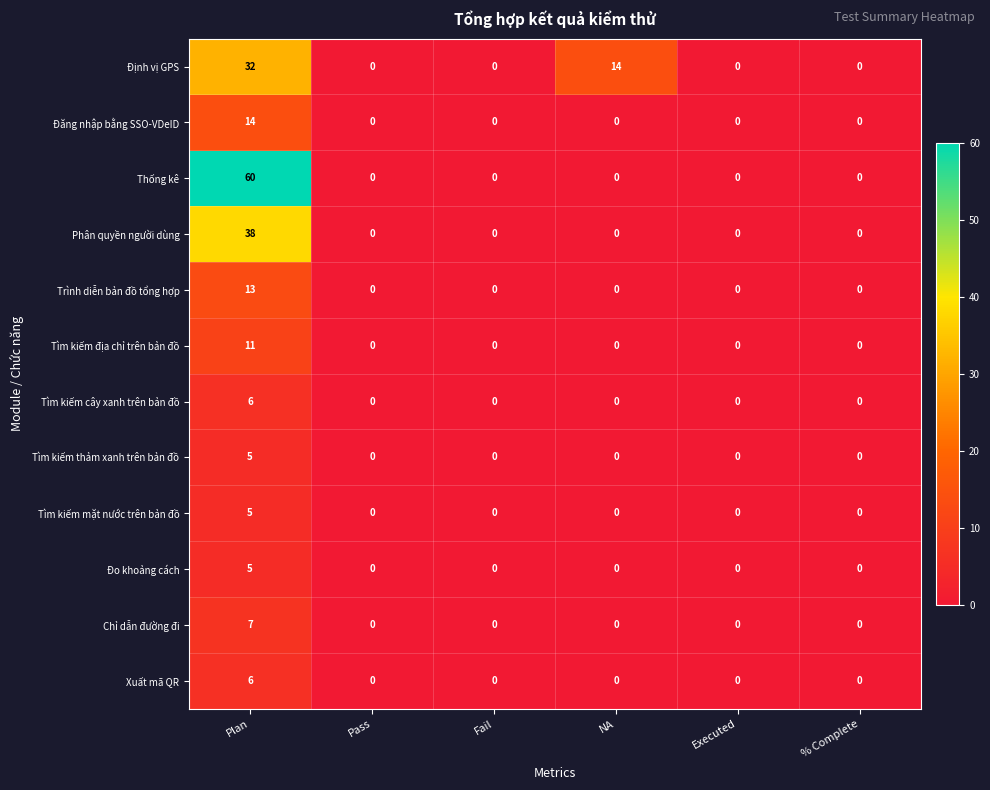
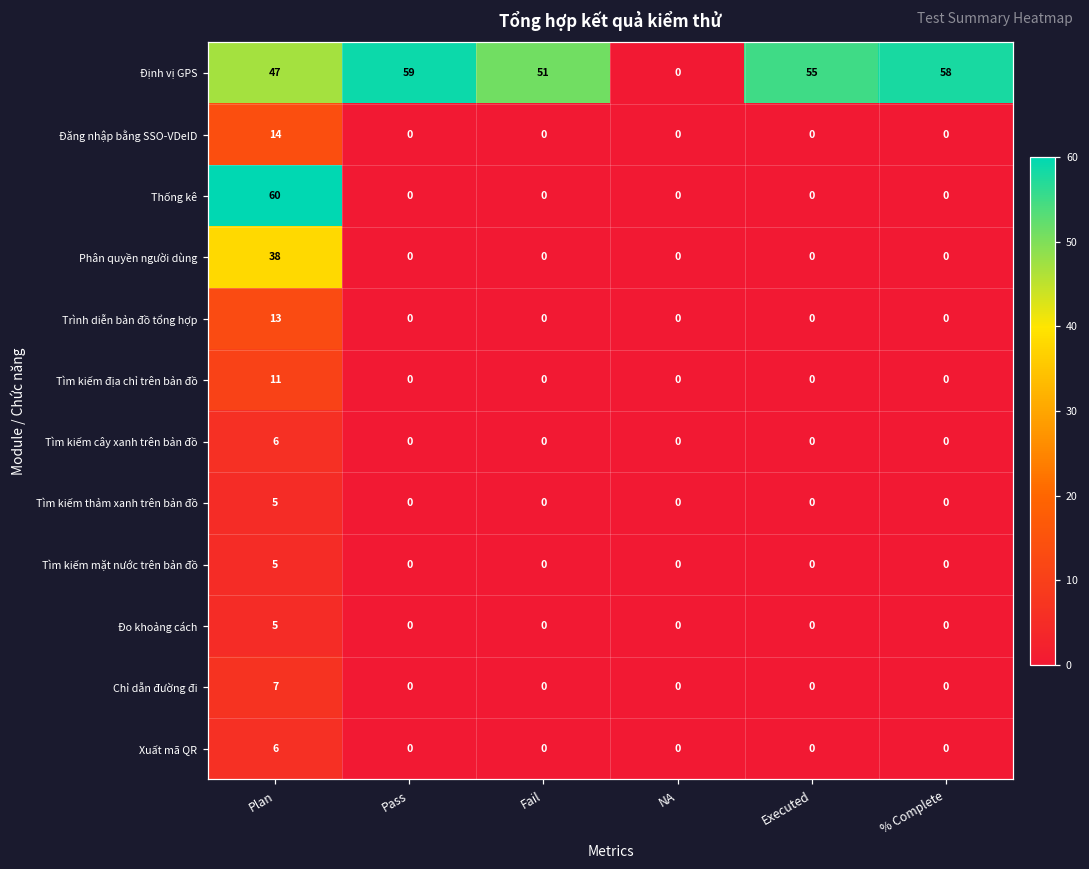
Định vị GPS, Plan: 32 -> 47
Định vị GPS, Pass: 0 -> 59
Định vị GPS, Fail: 0 -> 51
Định vị GPS, NA: 14 -> 0
Định vị GPS, Executed: 0 -> 55
Định vị GPS, % Complete: 0 -> 58
